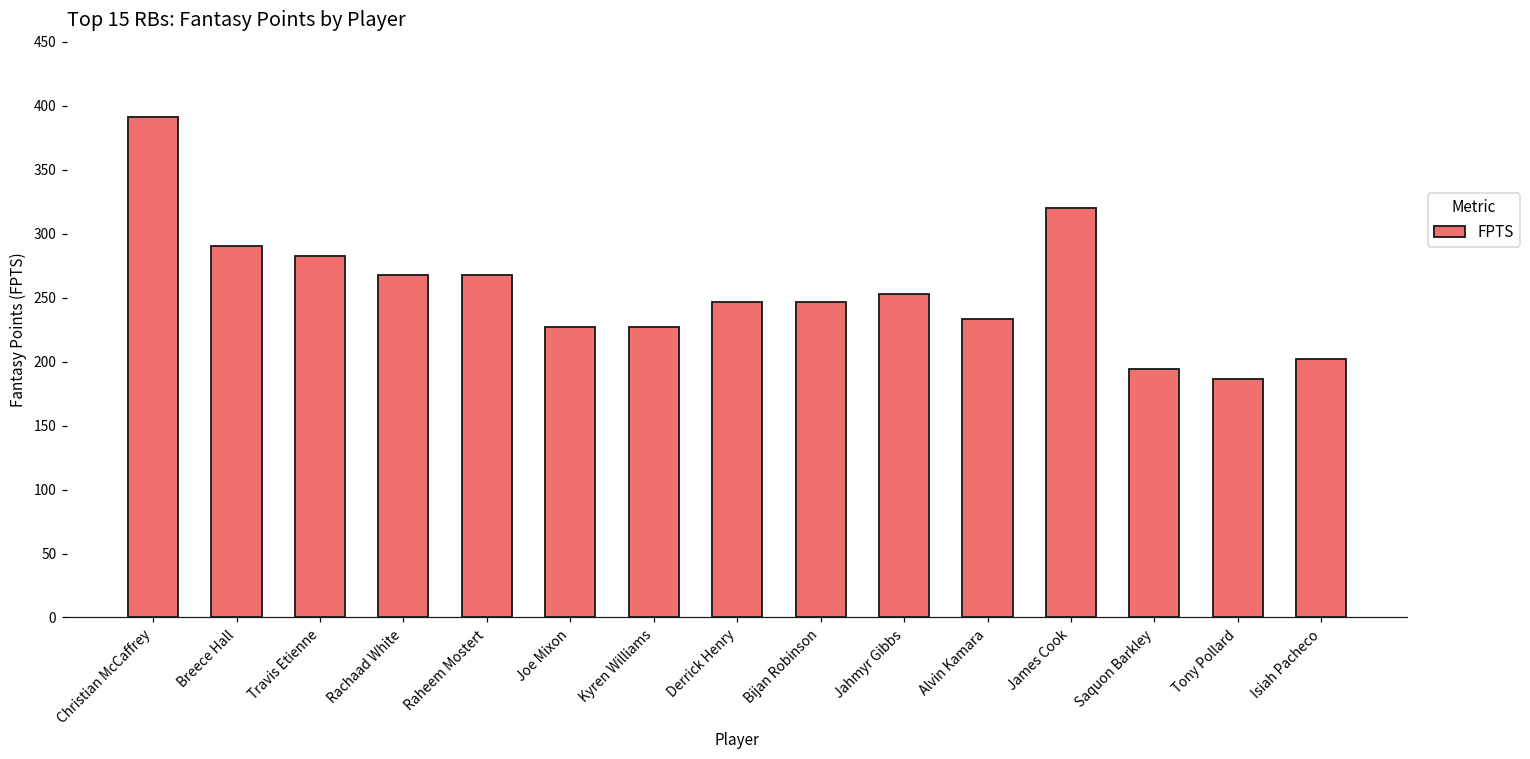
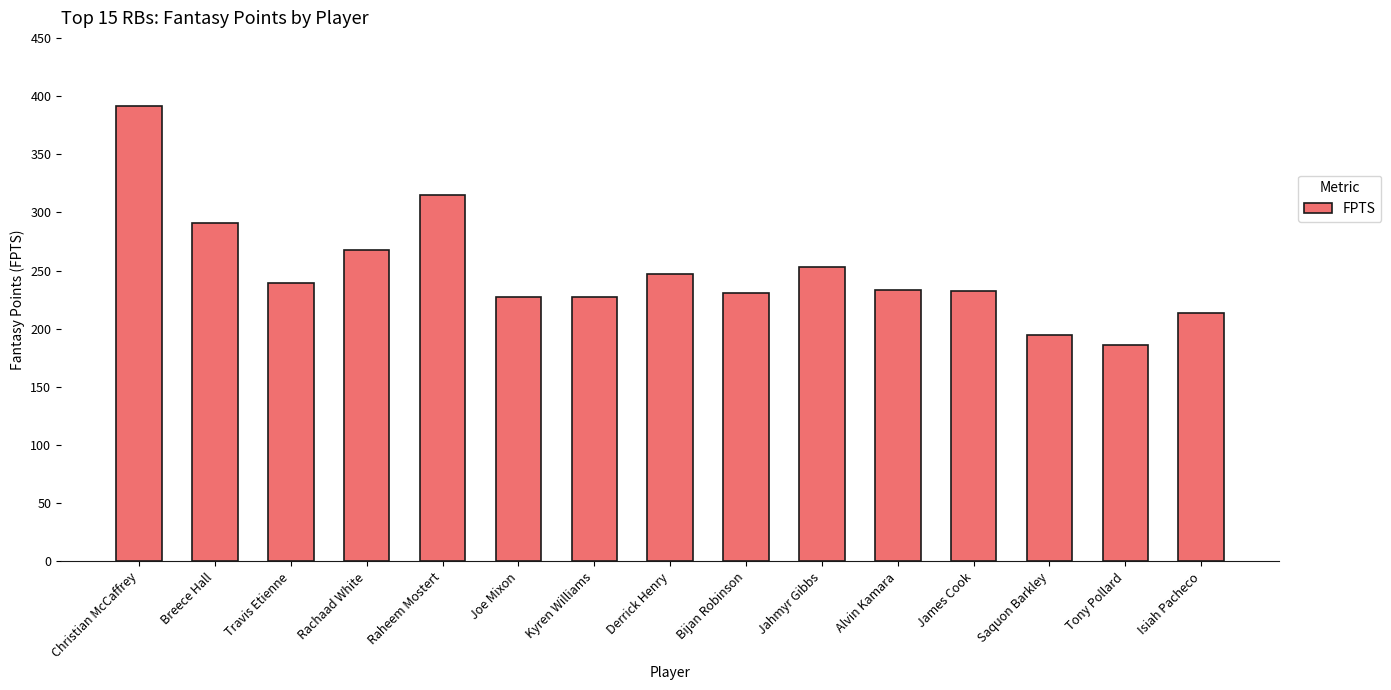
Travis Etienne: 282 -> 240
Raheem Mostert: 268 -> 315
Bijan Robinson: 246 -> 231
James Cook: 320 -> 233
Isiah Pacheco: 202 -> 214
